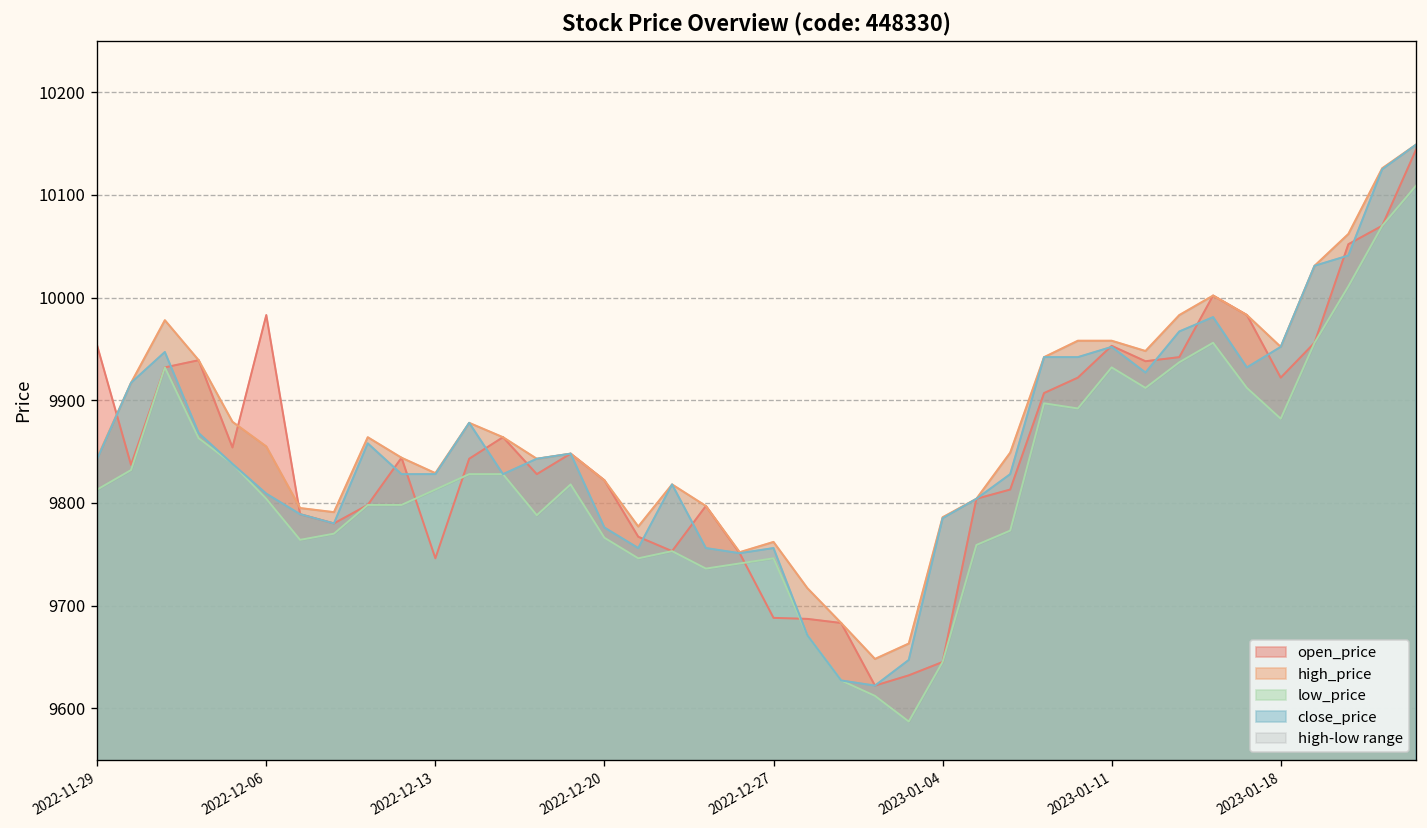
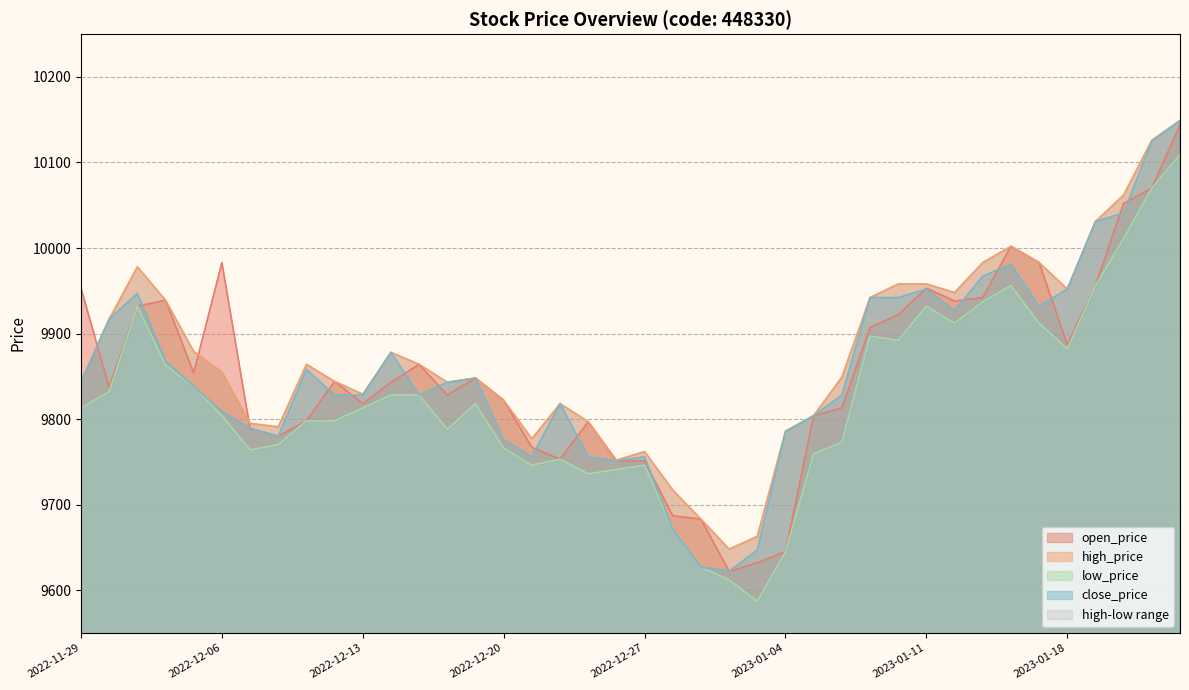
open_price, 2022-12-13: 9750 -> 9820
open_price, 2022-12-27: 9690 -> 9750
open_price, 2023-01-18: 9920 -> 9890
